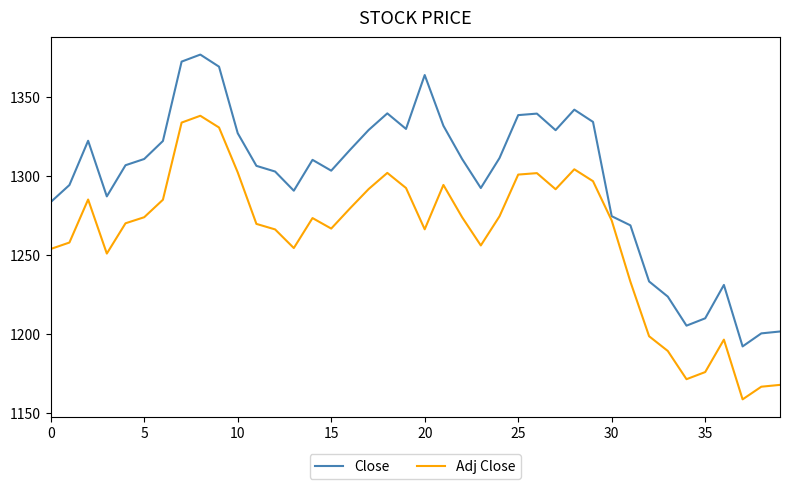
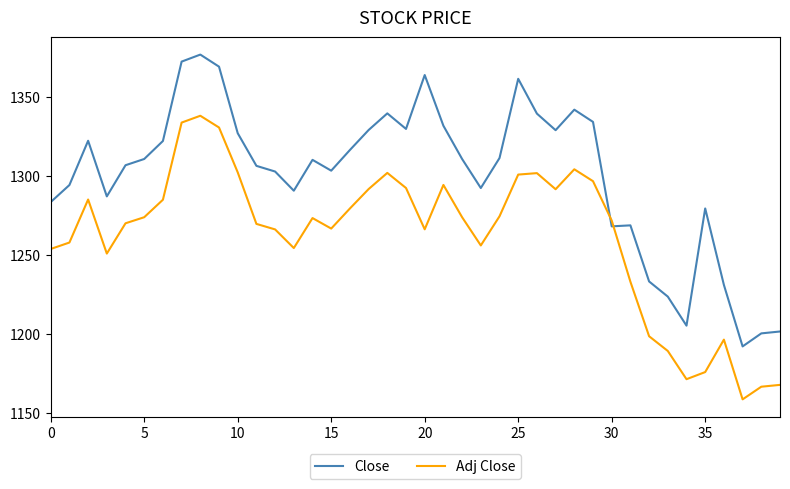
Close, 25: 1339 -> 1362
Close, 30: 1274 -> 1268
Close, 35: 1210 -> 1279
